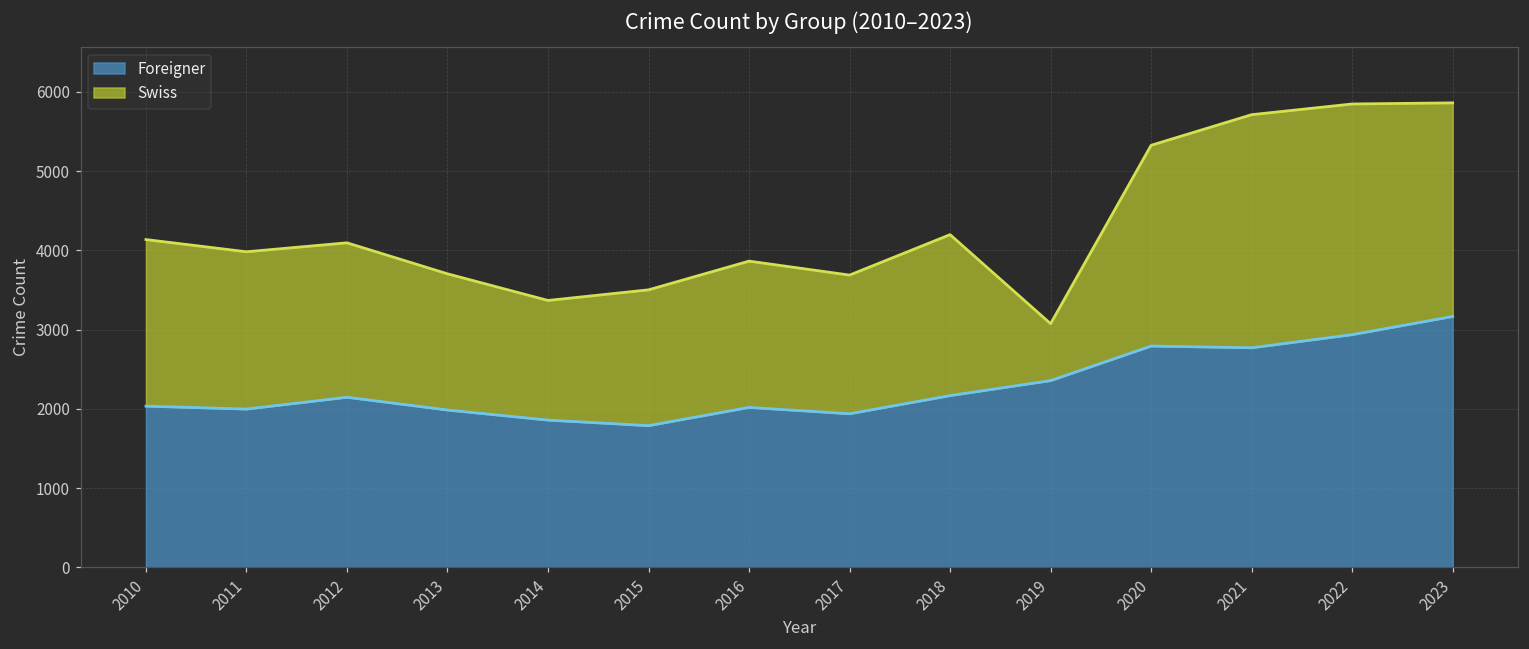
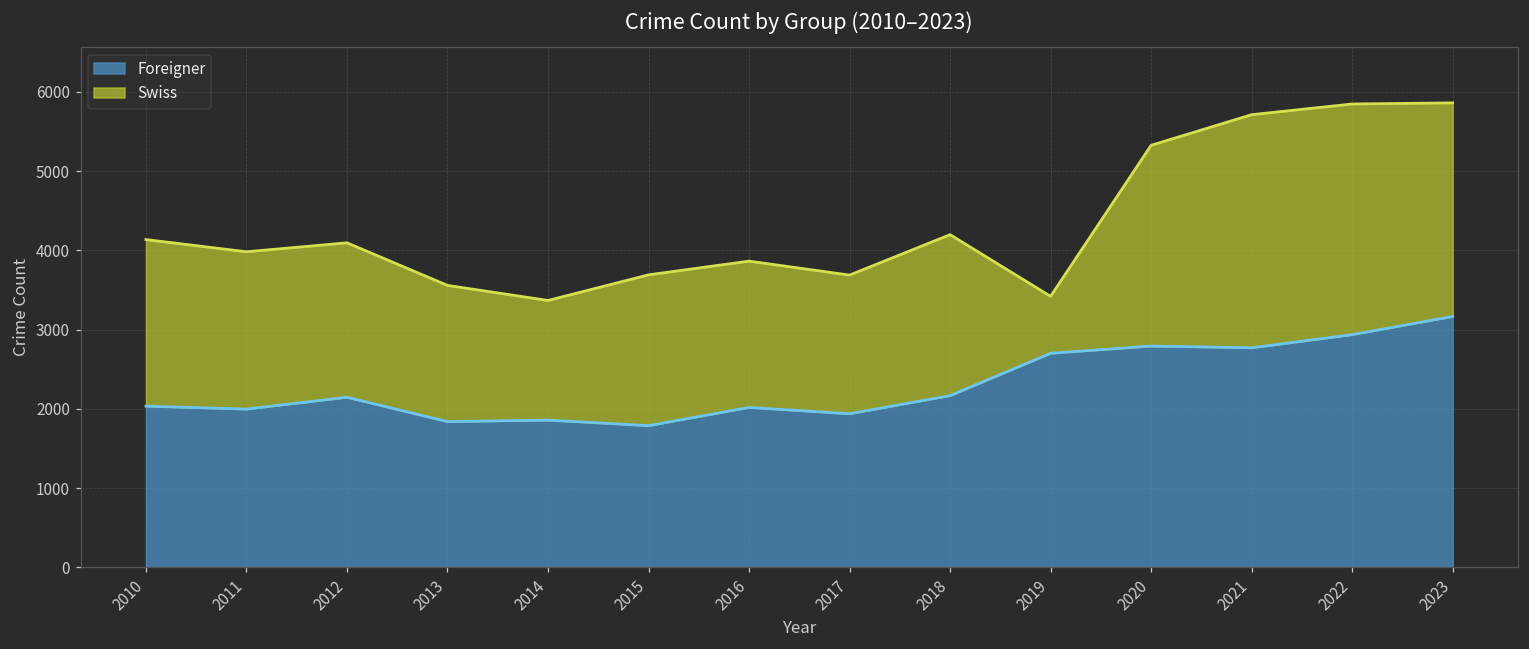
Foreigner, 2013: 2000 -> 1800
Swiss, 2015: 1700 -> 1900
Foreigner, 2019: 2400 -> 2700
